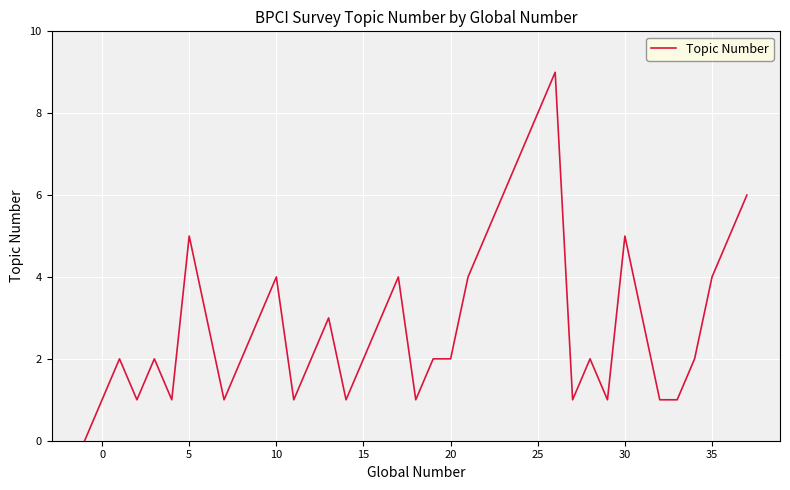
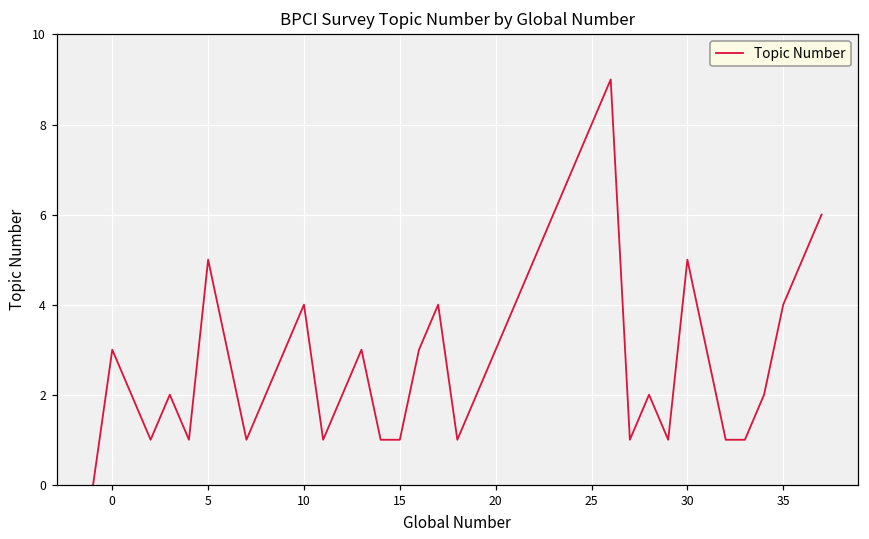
0: 1 -> 3
15: 2 -> 1
20: 2 -> 3
